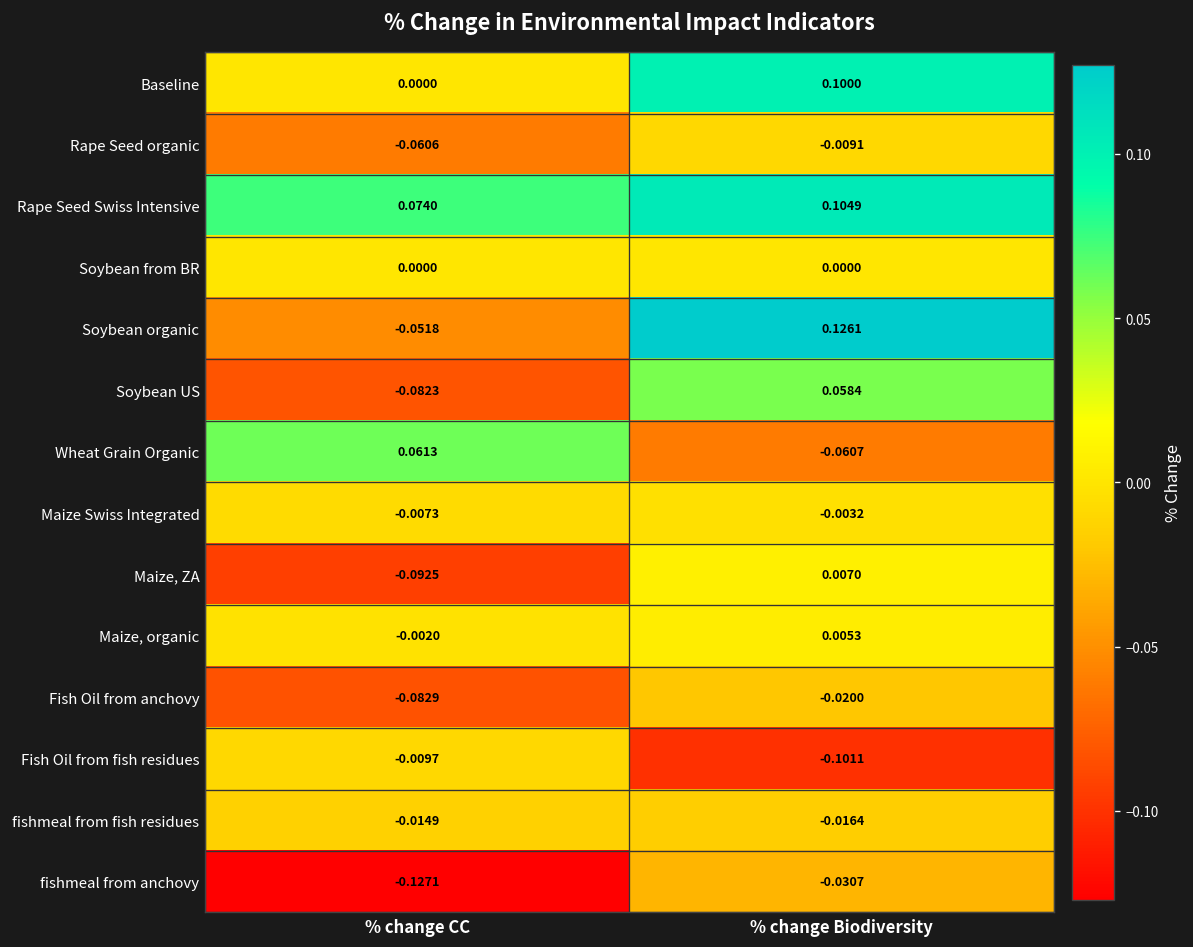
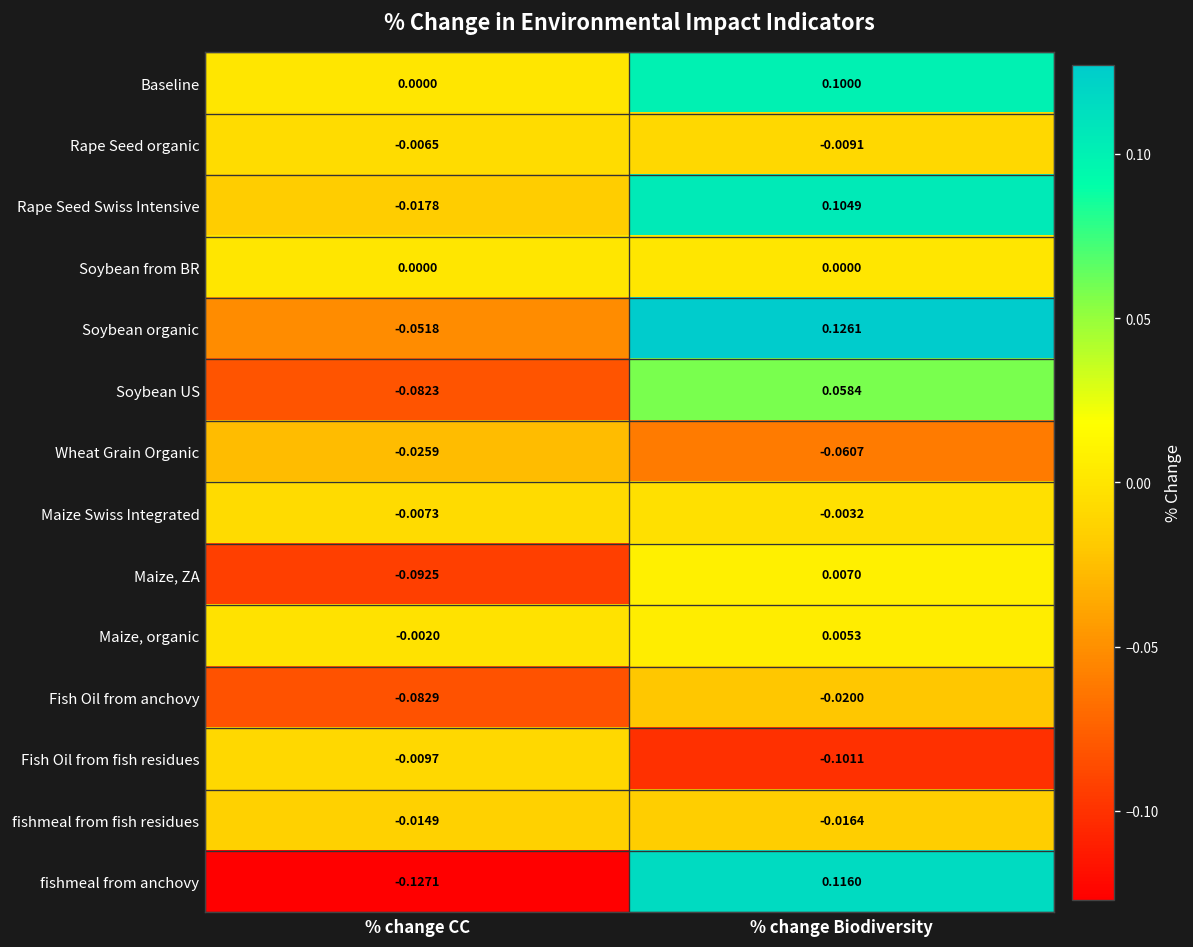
Rape Seed organic, % change CC: -0.0606 -> -0.0065
Rape Seed Swiss Intensive, % change CC: 0.0740 -> -0.0178
Wheat Grain Organic, % change CC: 0.0613 -> -0.0259
fishmeal from anchovy, % change Biodiversity: -0.0307 -> 0.1160
